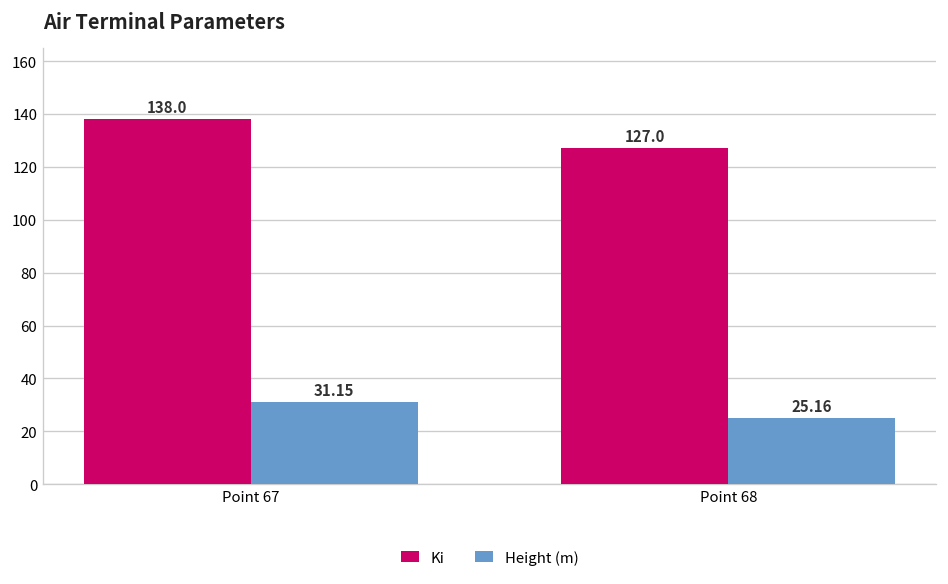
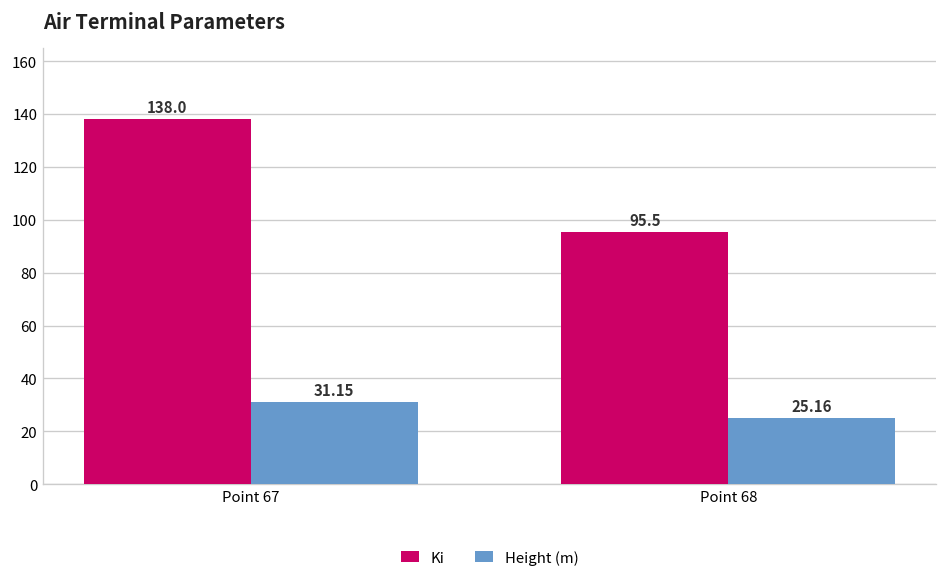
Ki, Point 68: 127.0 -> 95.5
